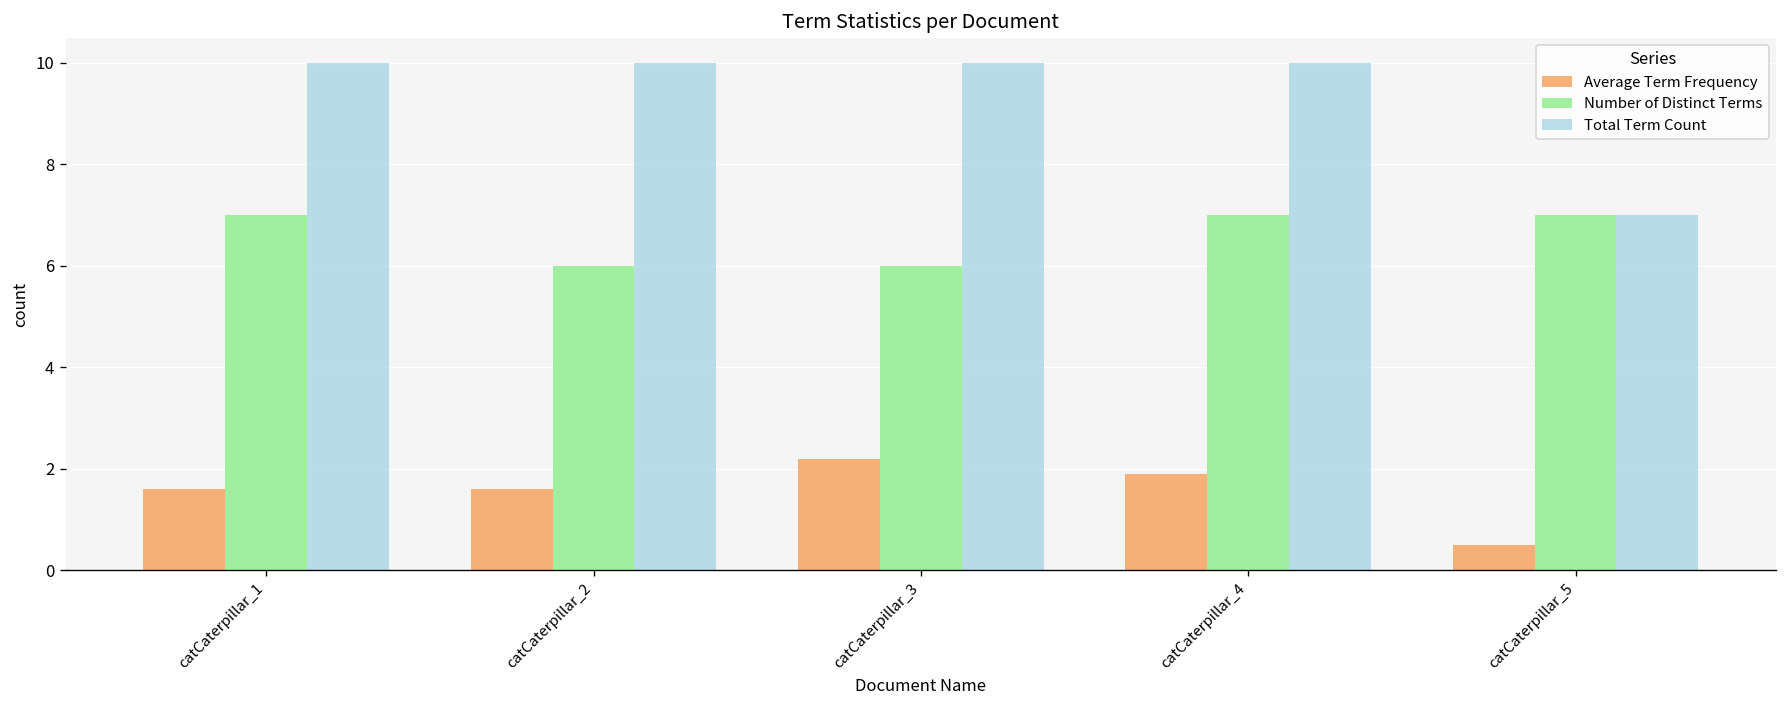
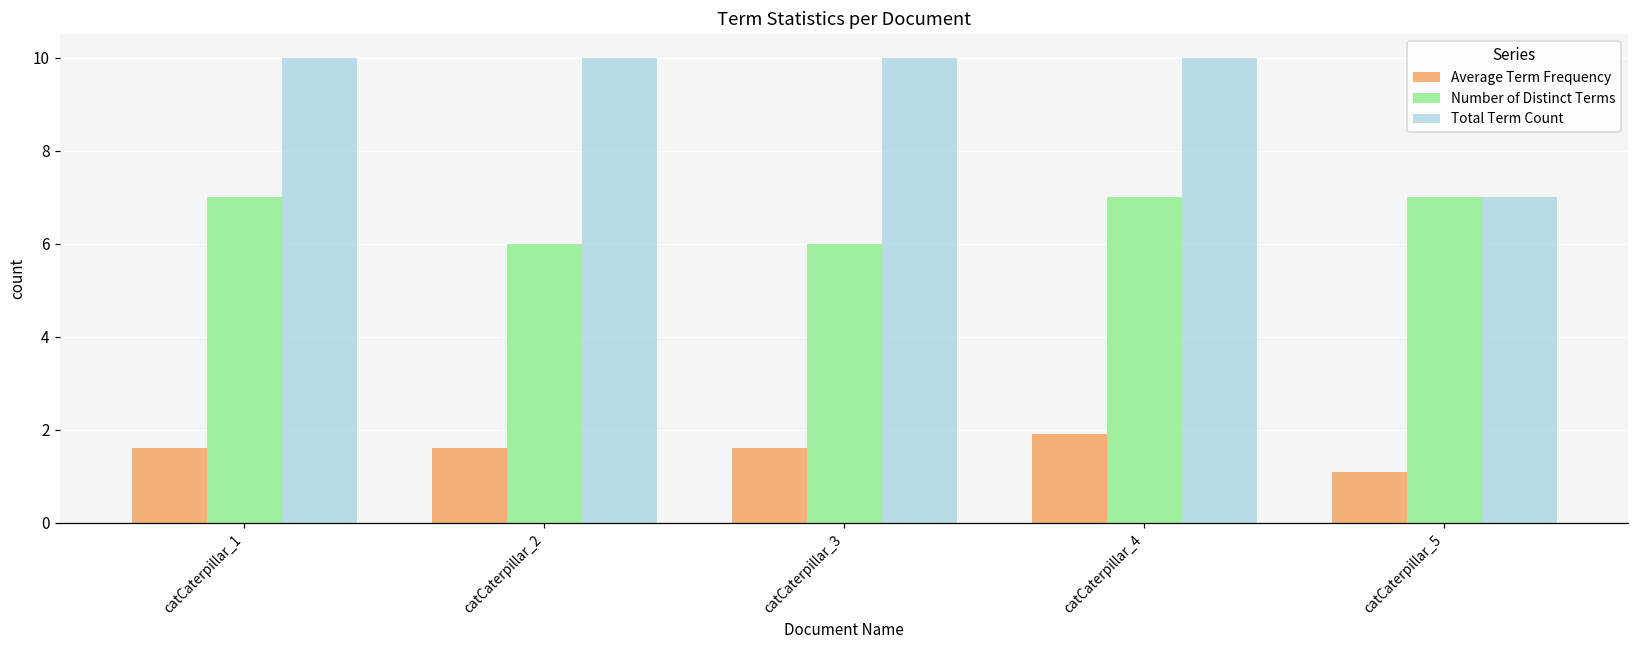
Average Term Frequency, catCaterpillar_3: 2.2 -> 1.6
Average Term Frequency, catCaterpillar_5: 0.5 -> 1.1
